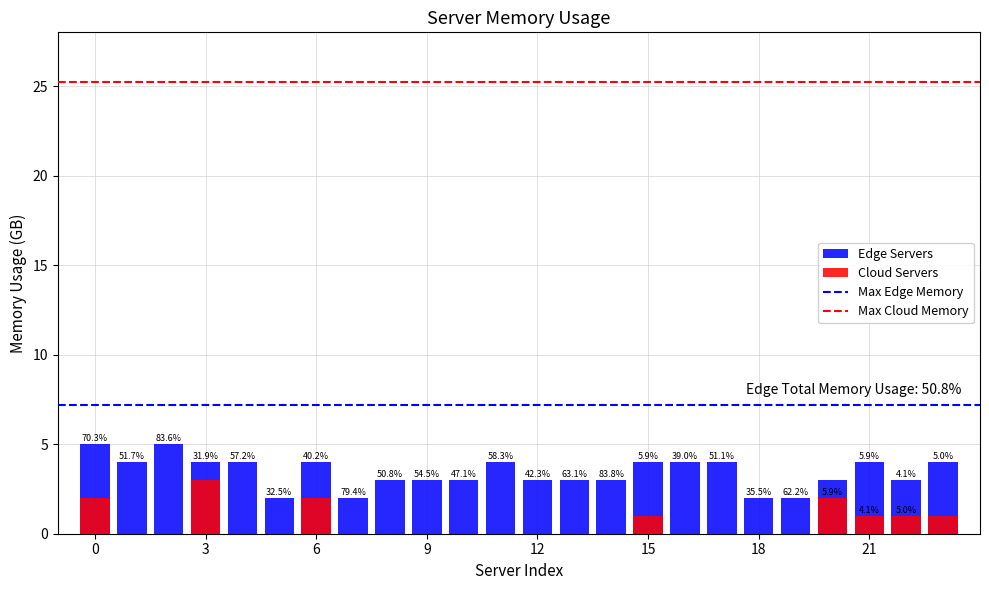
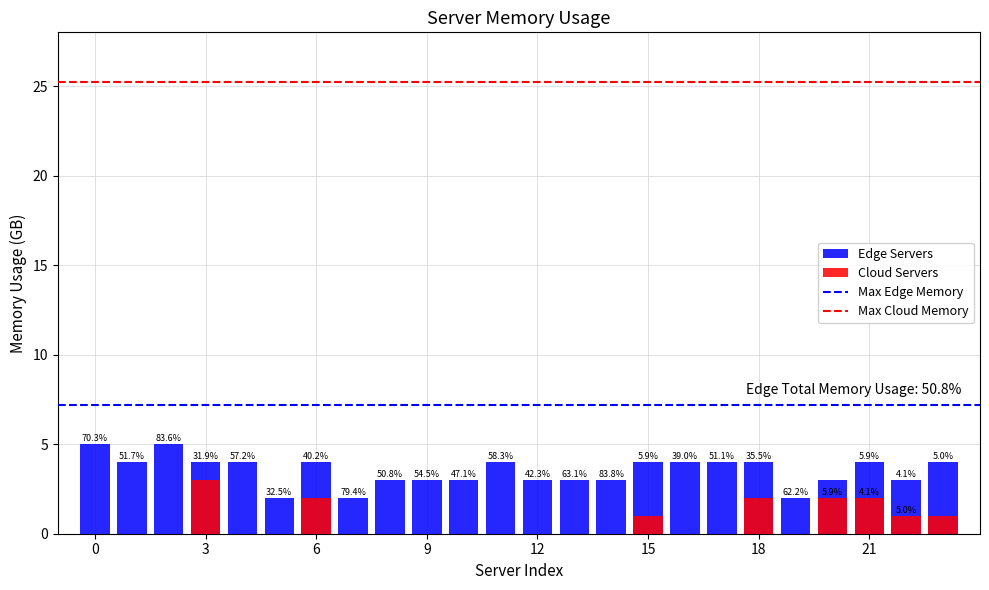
Cloud Servers, 0: 2 -> 0
Edge Servers, 18: 2 -> 4
Cloud Servers, 18: 0 -> 2
Cloud Servers, 21: 1 -> 2
